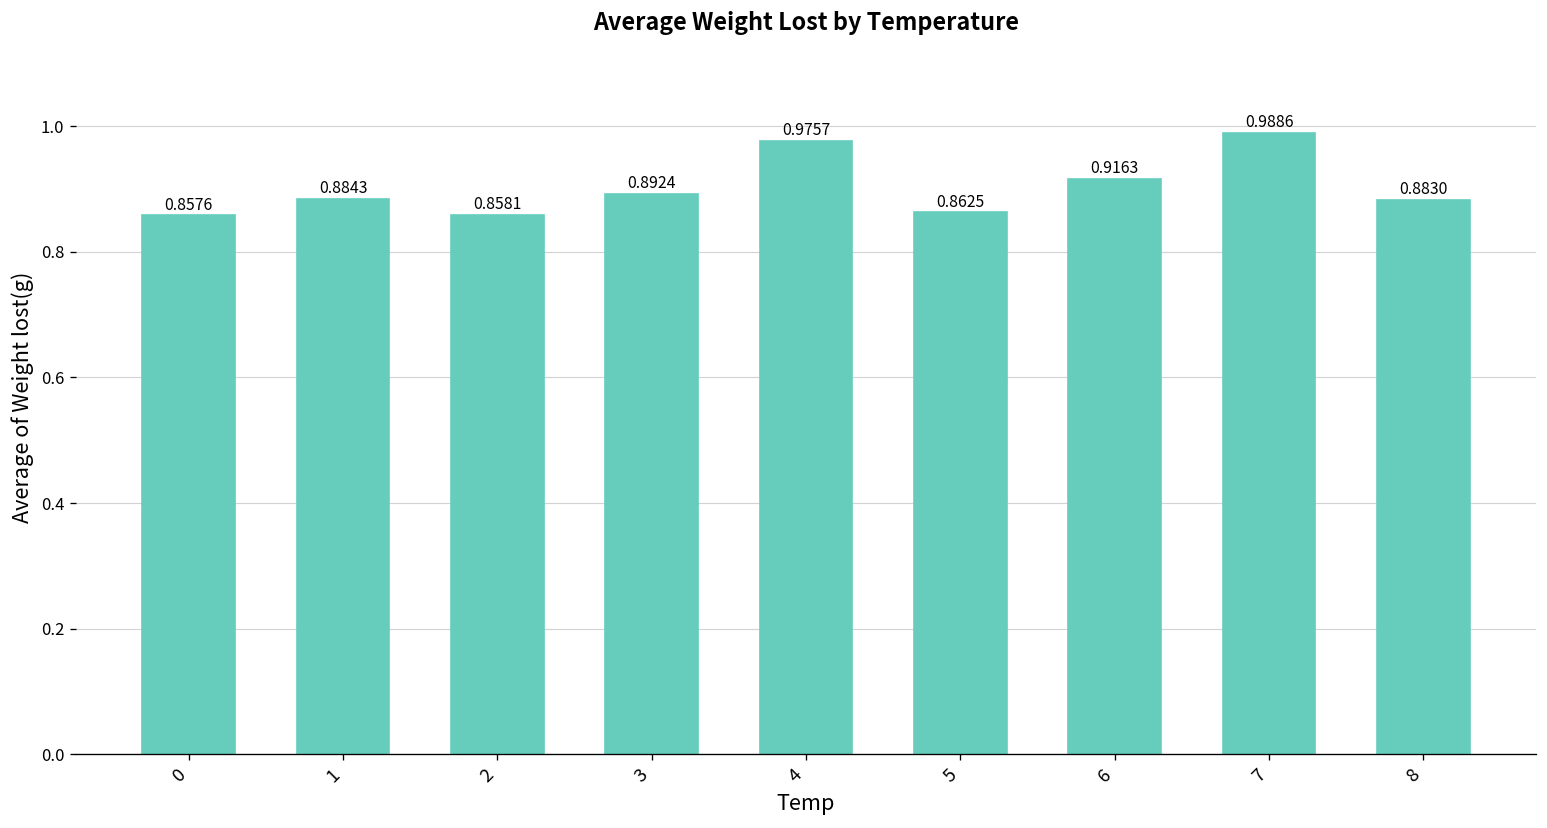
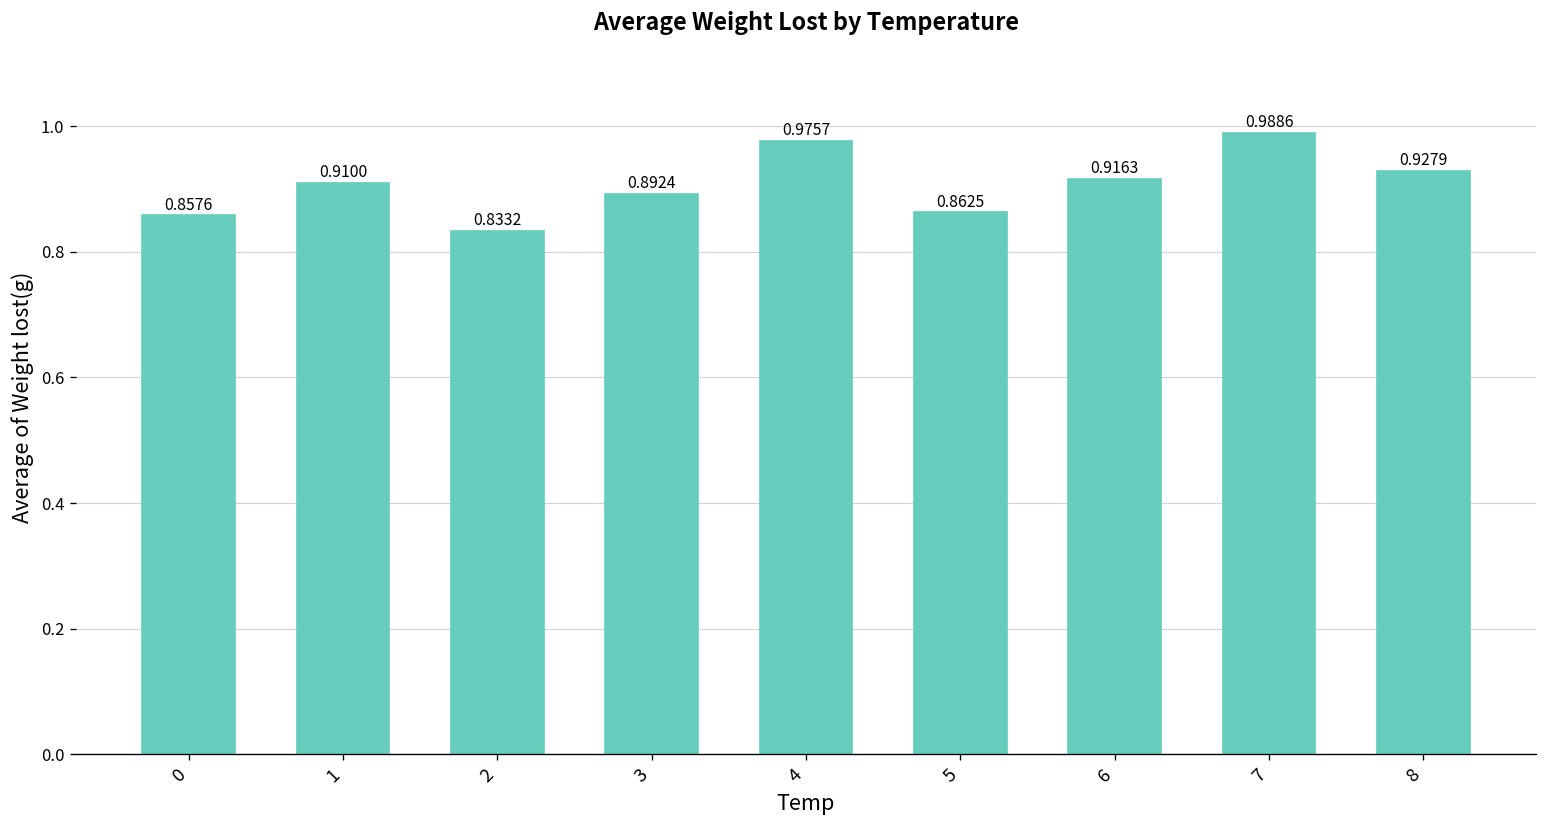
1: 0.8843 -> 0.9100
2: 0.8581 -> 0.8332
8: 0.8830 -> 0.9279
